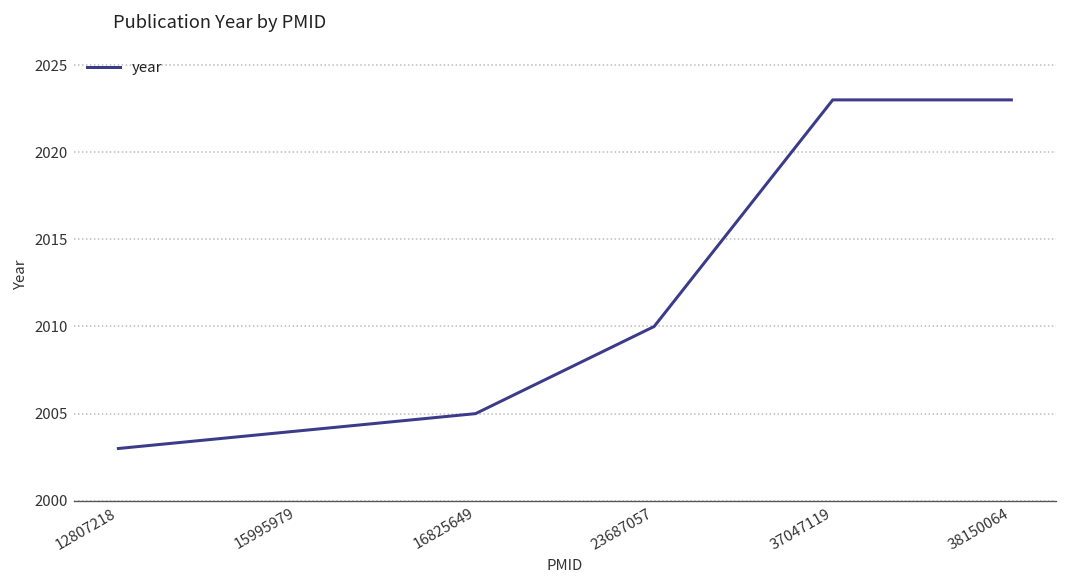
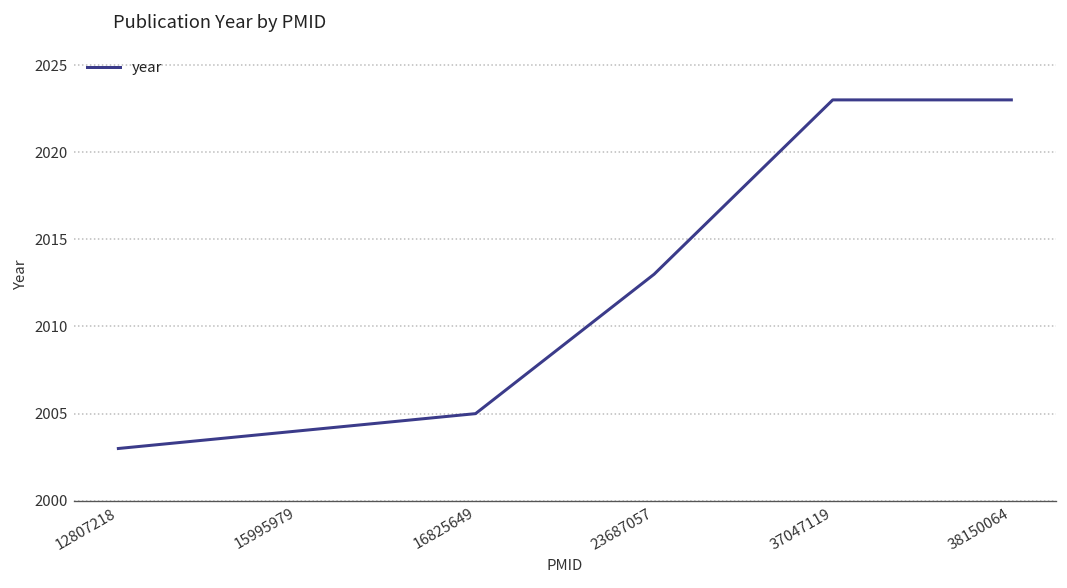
23687057: 2010 -> 2013
